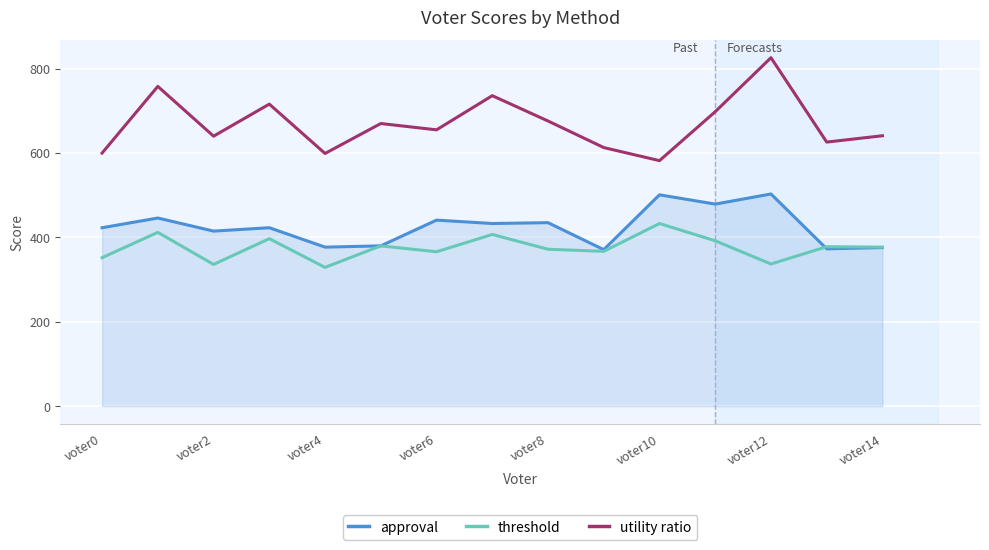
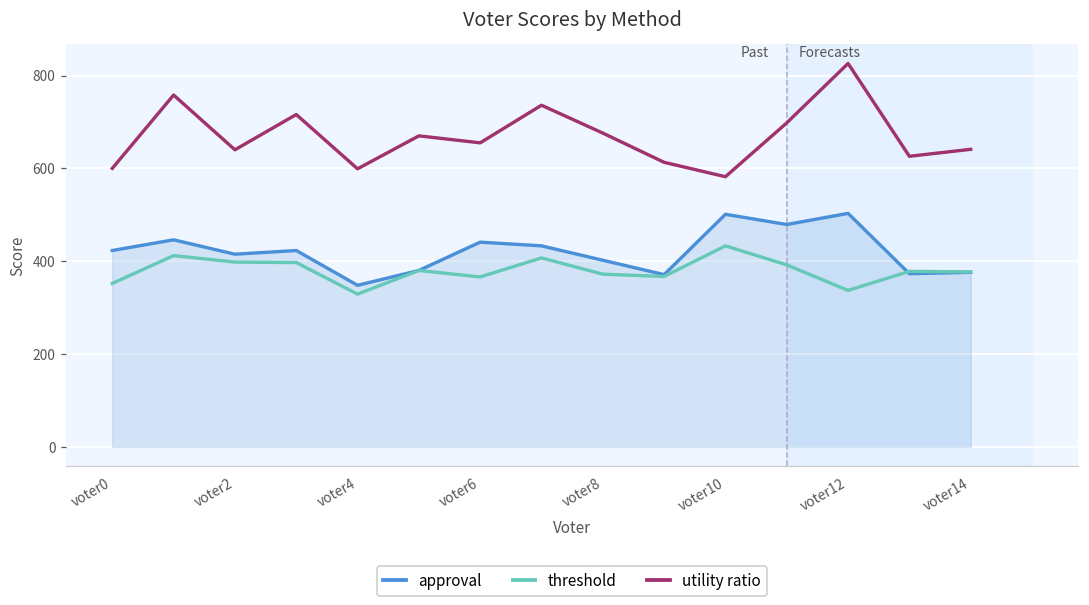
threshold, voter2: 340 -> 400
approval, voter4: 380 -> 350
approval, voter8: 440 -> 400
